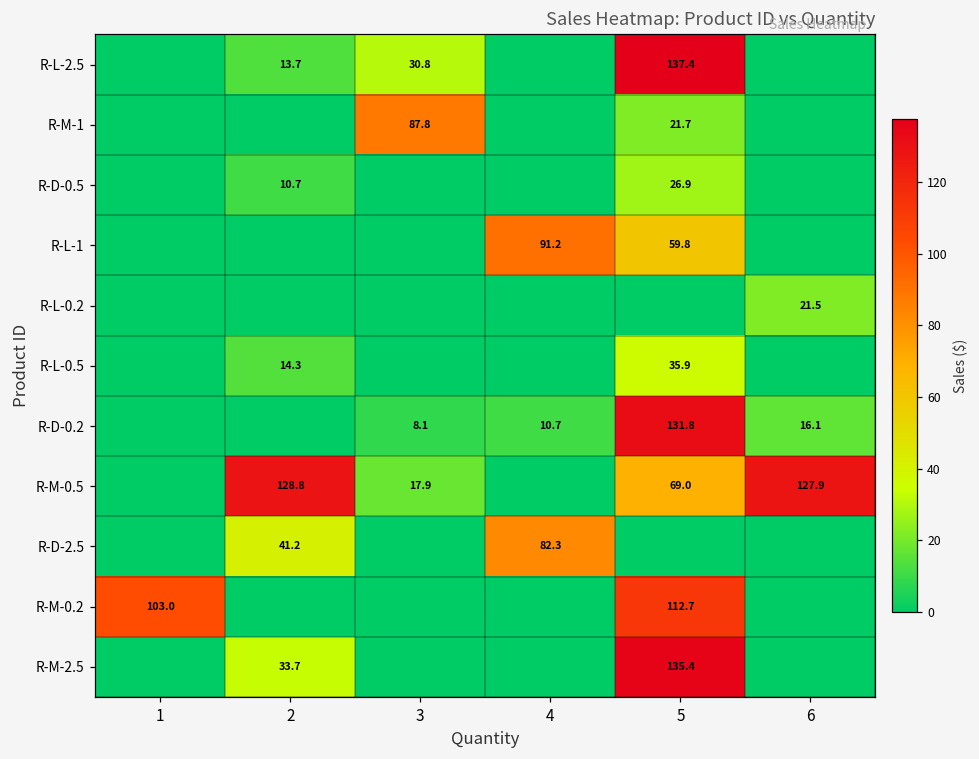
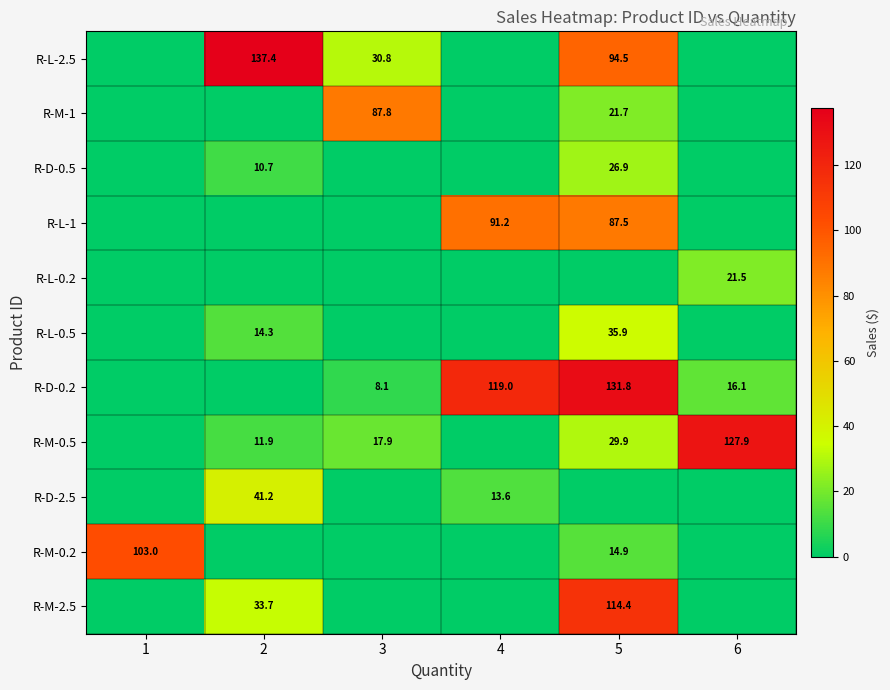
R-L-2.5, 2: 13.7 -> 137.4
R-L-2.5, 5: 137.4 -> 94.5
R-L-1, 5: 59.8 -> 87.5
R-D-0.2, 4: 10.7 -> 119.0
R-M-0.5, 2: 128.8 -> 11.9
R-M-0.5, 5: 69.0 -> 29.9
R-D-2.5, 4: 82.3 -> 13.6
R-M-0.2, 5: 112.7 -> 14.9
R-M-2.5, 5: 135.4 -> 114.4
